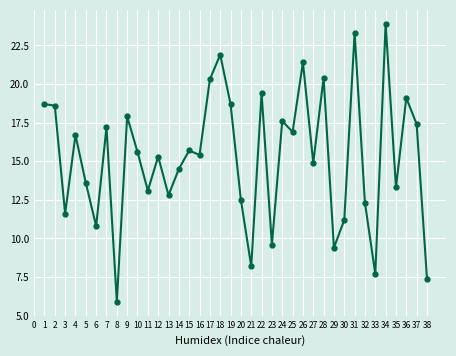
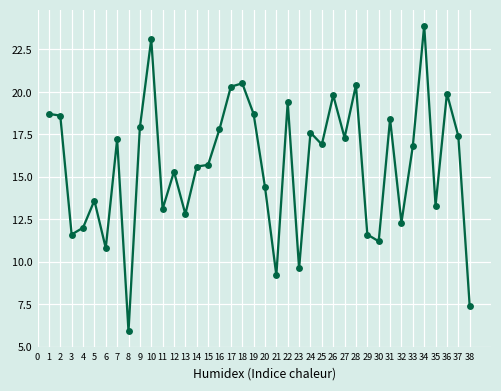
4: 16.7 -> 12.0
10: 15.6 -> 23.1
14: 14.5 -> 15.6
16: 15.4 -> 17.8
18: 21.9 -> 20.5
20: 12.5 -> 14.4
21: 8.2 -> 9.2
26: 21.4 -> 19.8
27: 14.9 -> 17.3
29: 9.4 -> 11.6
31: 23.3 -> 18.4
33: 7.7 -> 16.8
36: 19.1 -> 19.9
